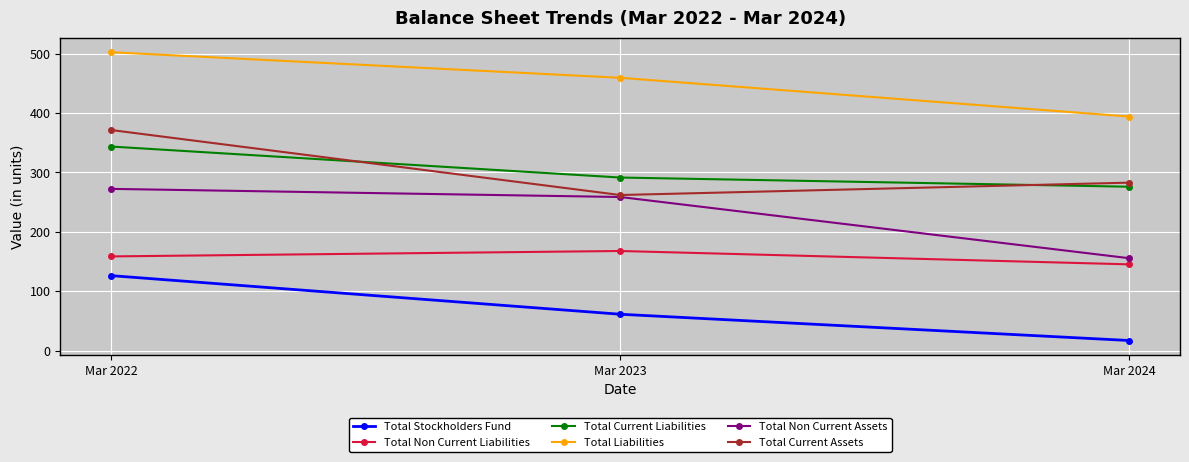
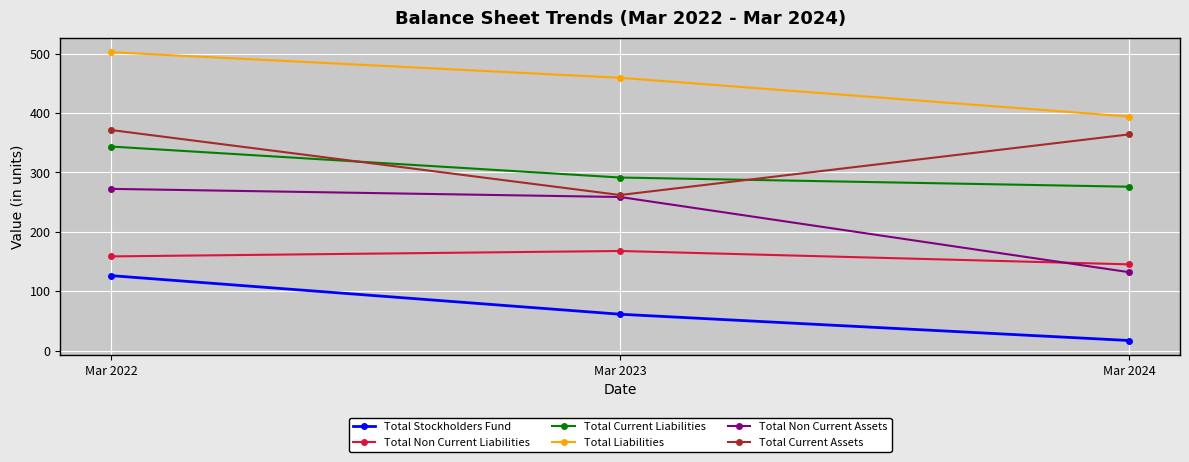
Total Non Current Assets, Mar 2024: 160 -> 130
Total Current Assets, Mar 2024: 280 -> 360
